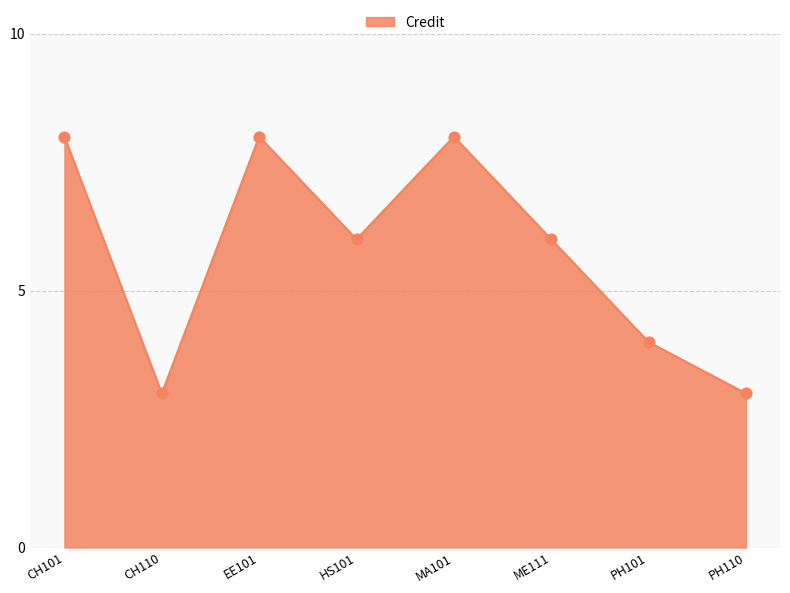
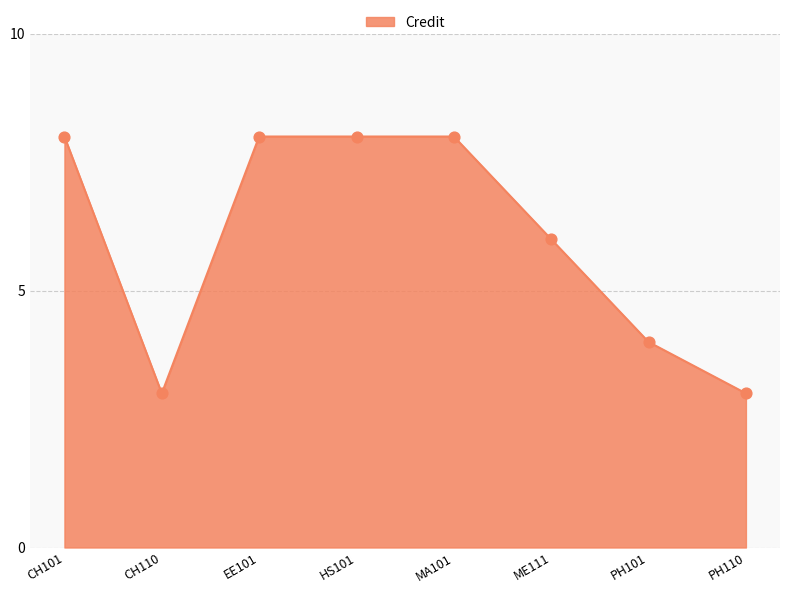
HS101: 6 -> 8
